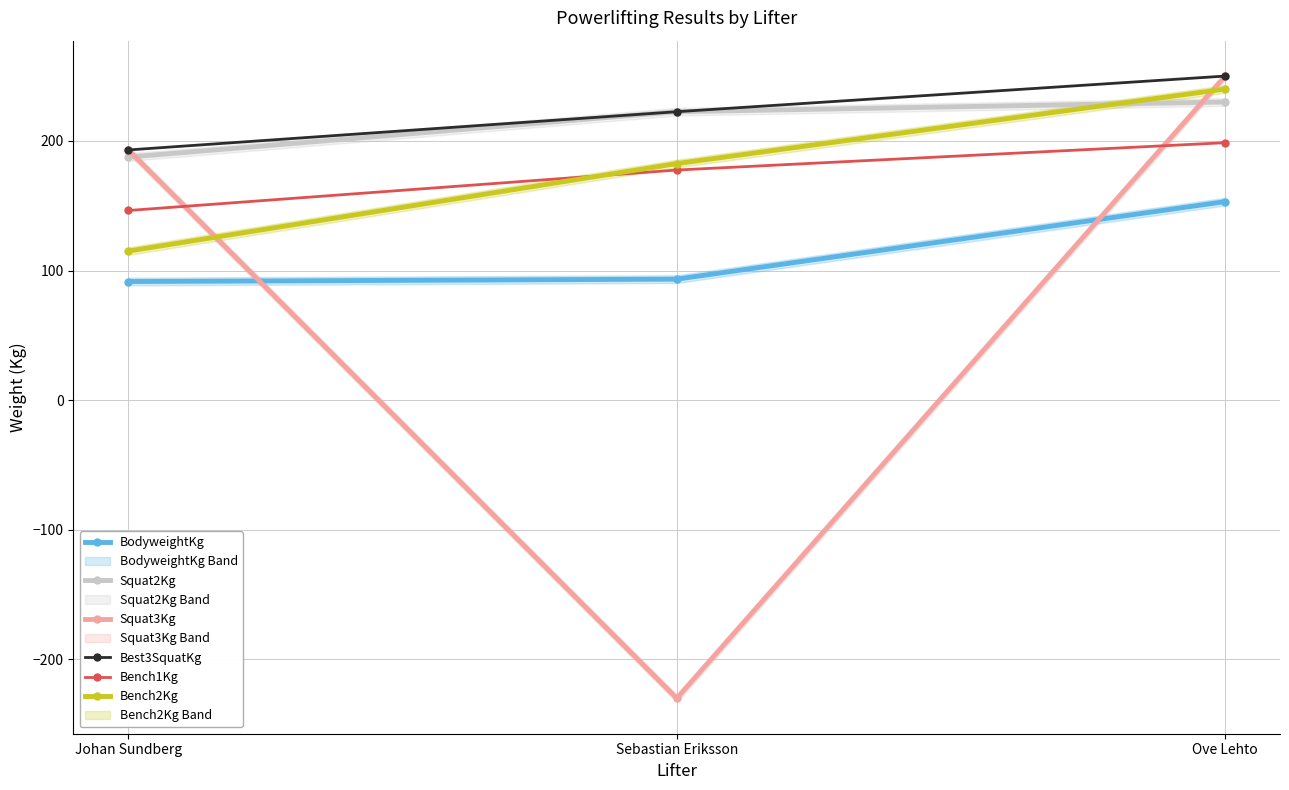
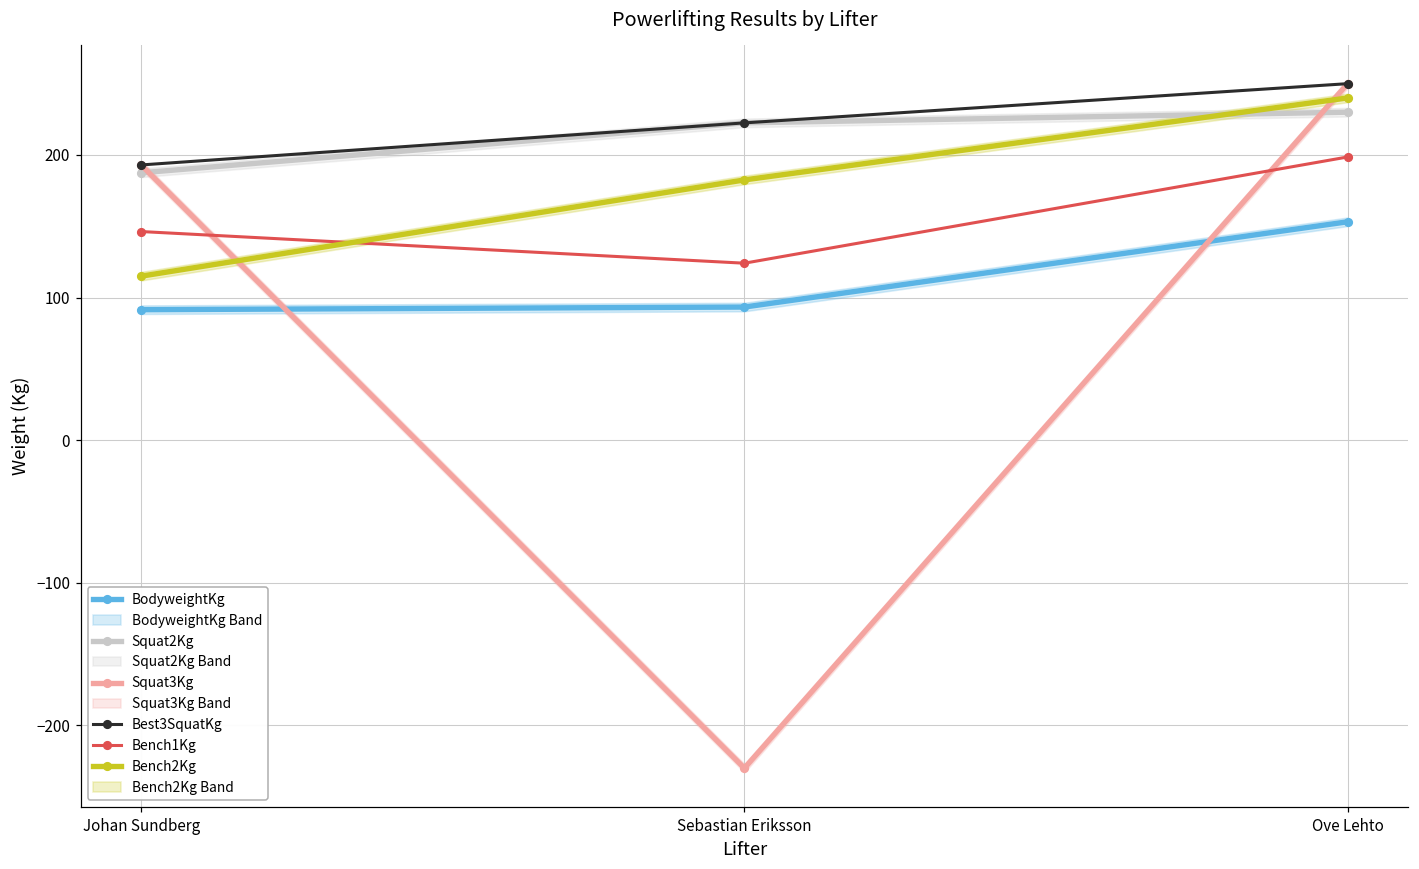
Bench1Kg, Sebastian Eriksson: 178 -> 124
